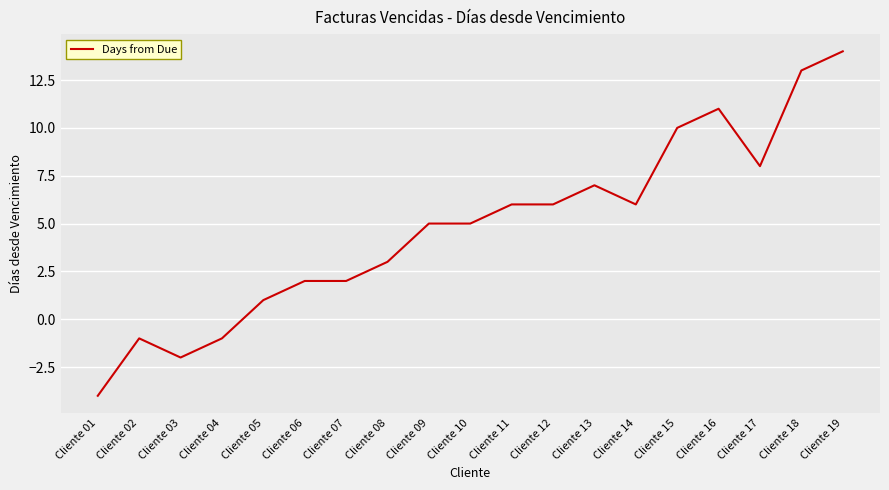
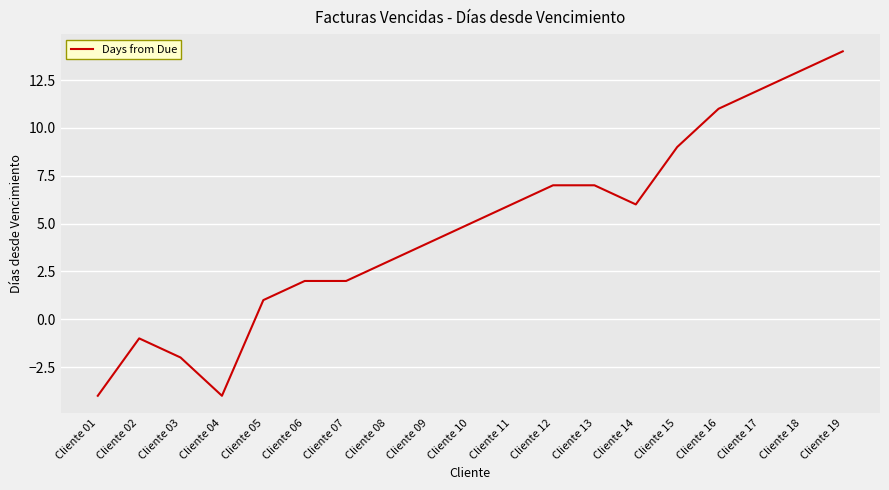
Cliente 04: -1 -> -4
Cliente 09: 5 -> 4
Cliente 12: 6 -> 7
Cliente 15: 10 -> 9
Cliente 17: 8 -> 12
